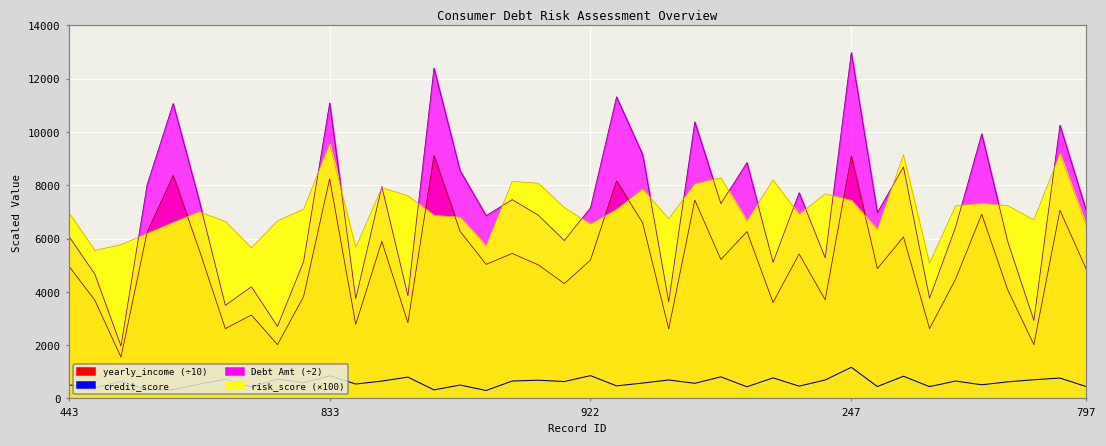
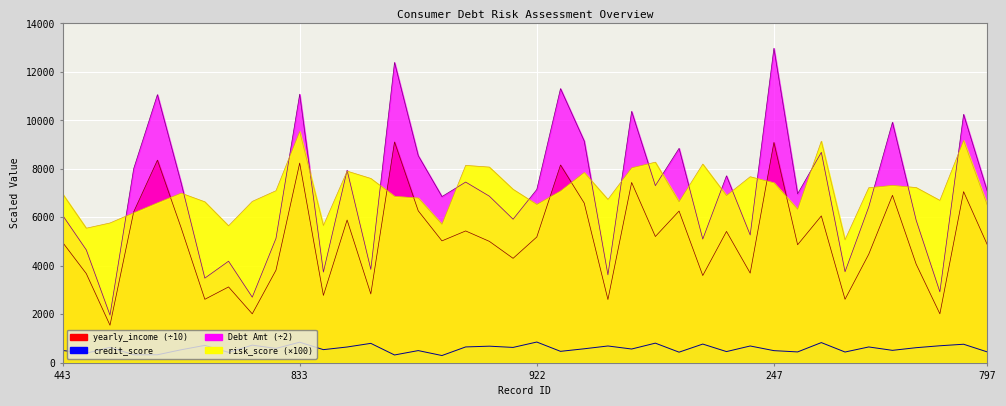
credit_score, 247: 1200 -> 500
